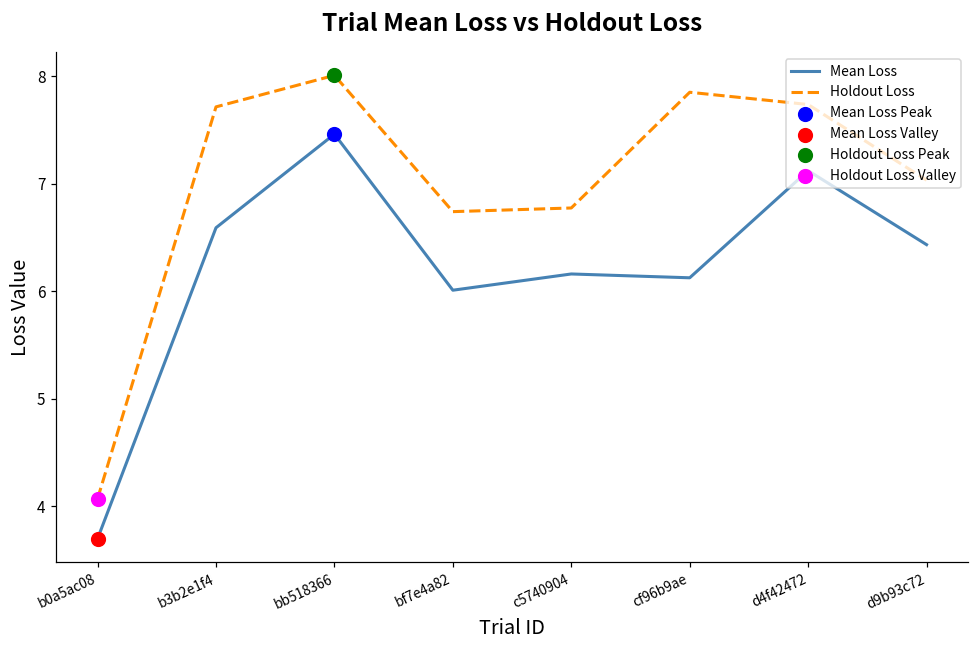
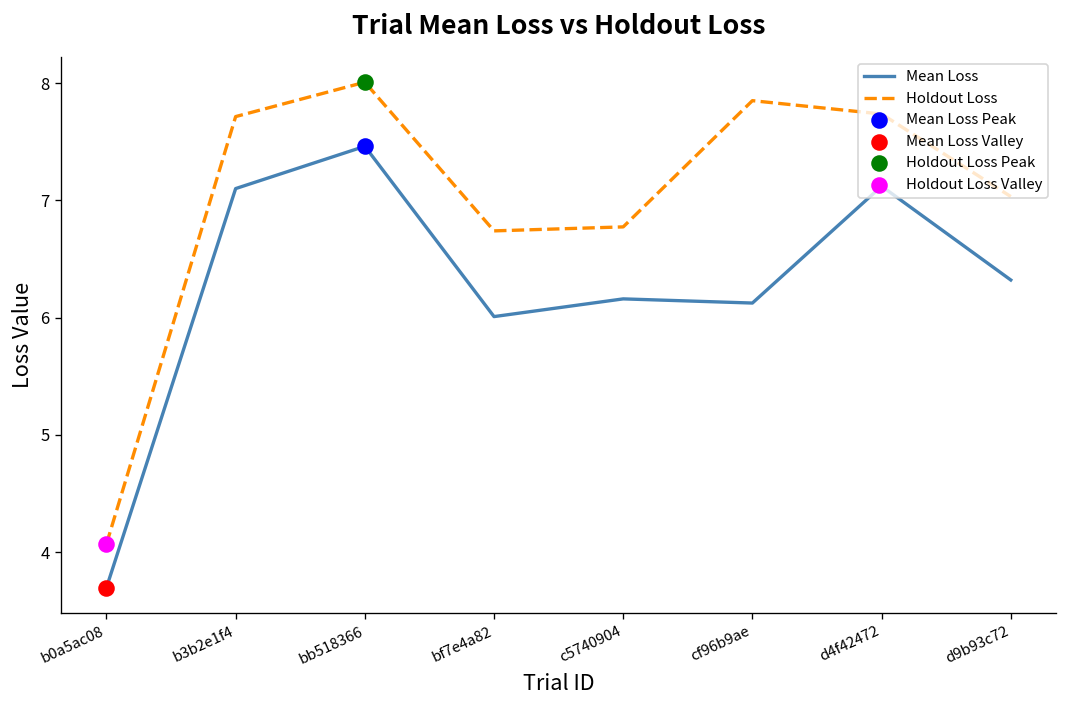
Mean Loss, b3b2e1f4: 6.6 -> 7.1
Mean Loss, d9b93c72: 6.4 -> 6.3
